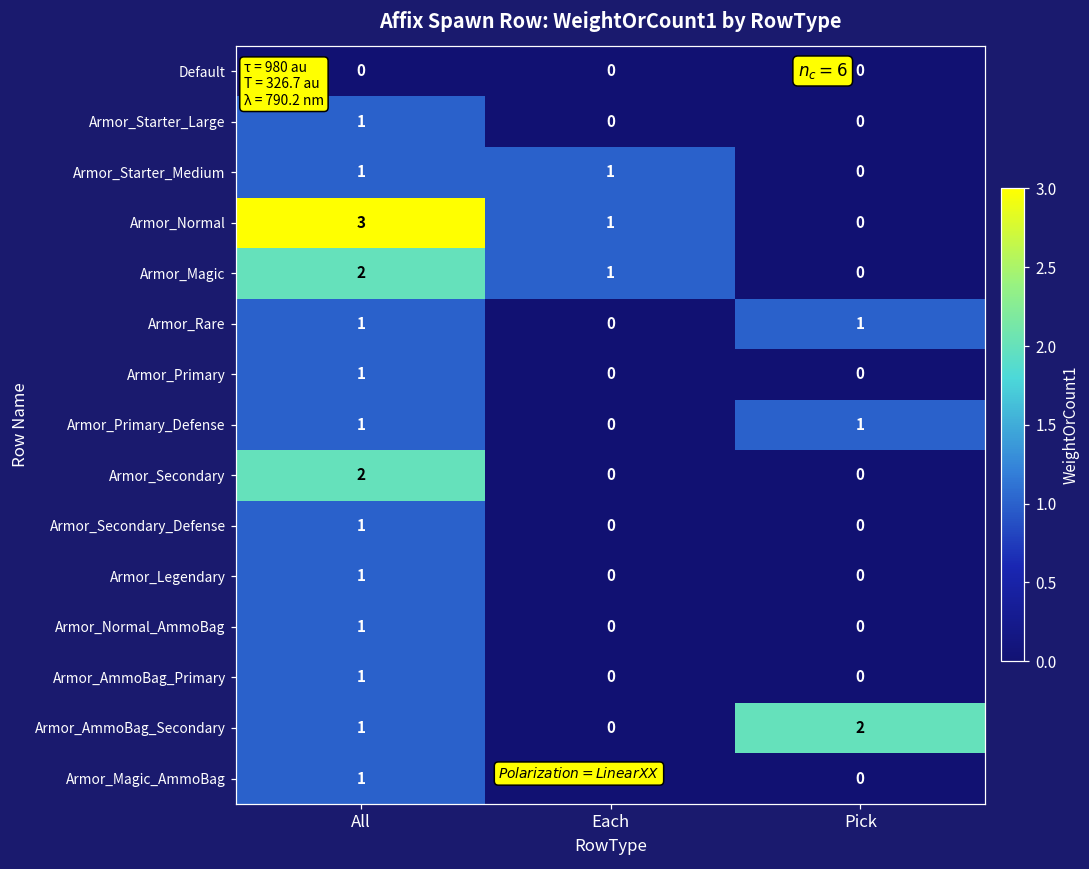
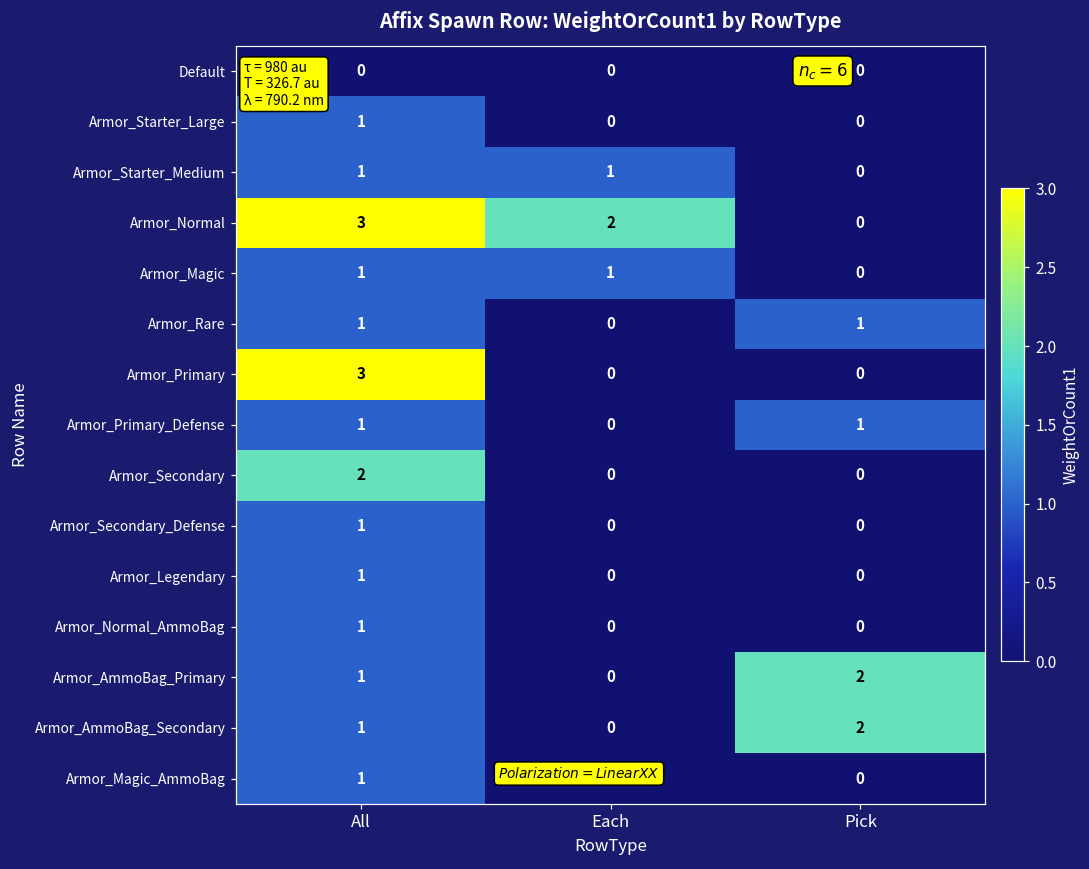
Armor_Normal, Each: 1 -> 2
Armor_Magic, All: 2 -> 1
Armor_Primary, All: 1 -> 3
Armor_AmmoBag_Primary, Pick: 0 -> 2
